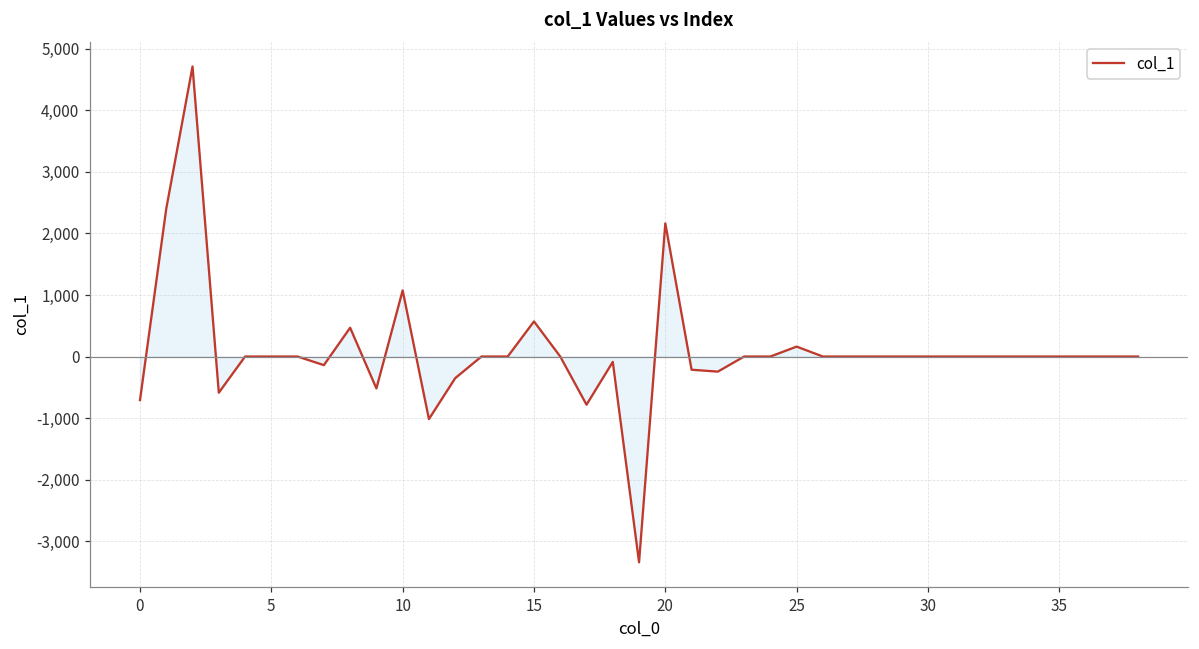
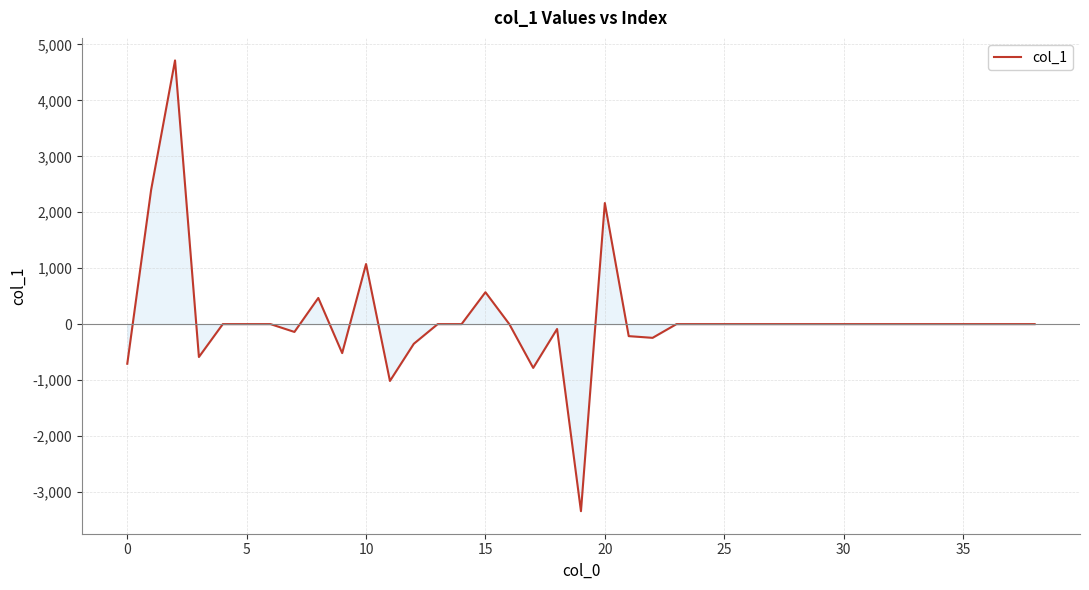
col_1, 25: 200 -> 0
